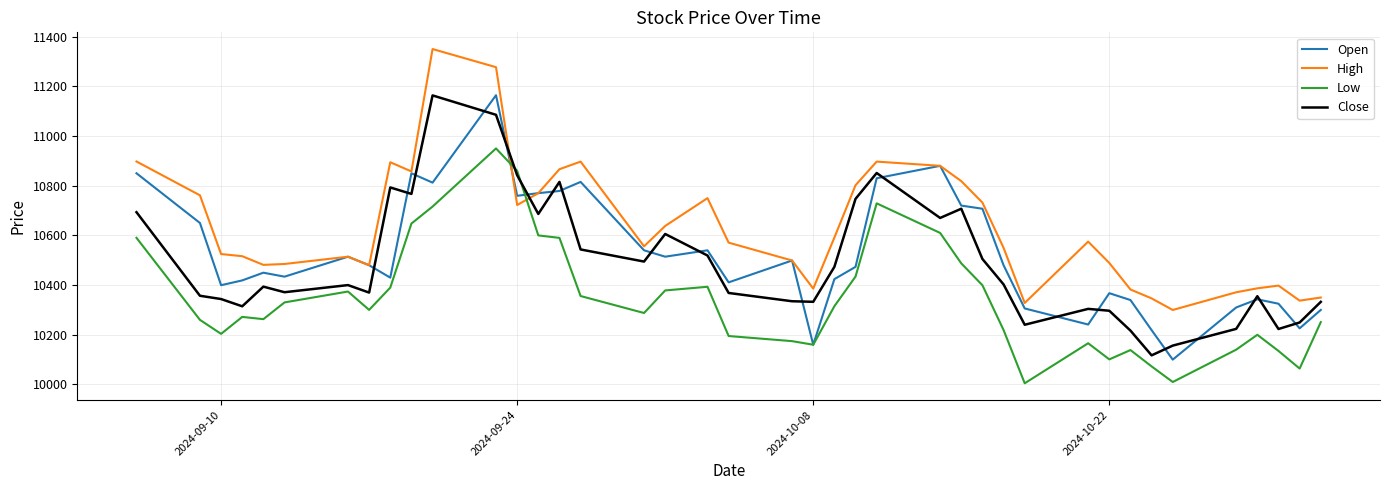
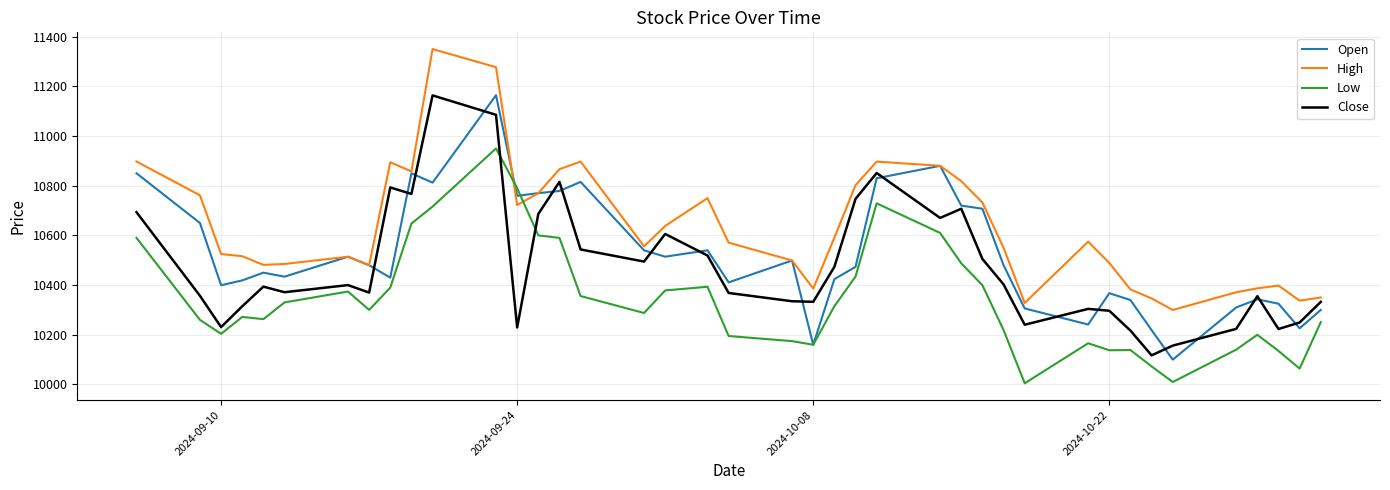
Close, 2024-09-10: 10340 -> 10230
Low, 2024-09-24: 10860 -> 10790
Close, 2024-09-24: 10840 -> 10230
Low, 2024-10-22: 10100 -> 10140
